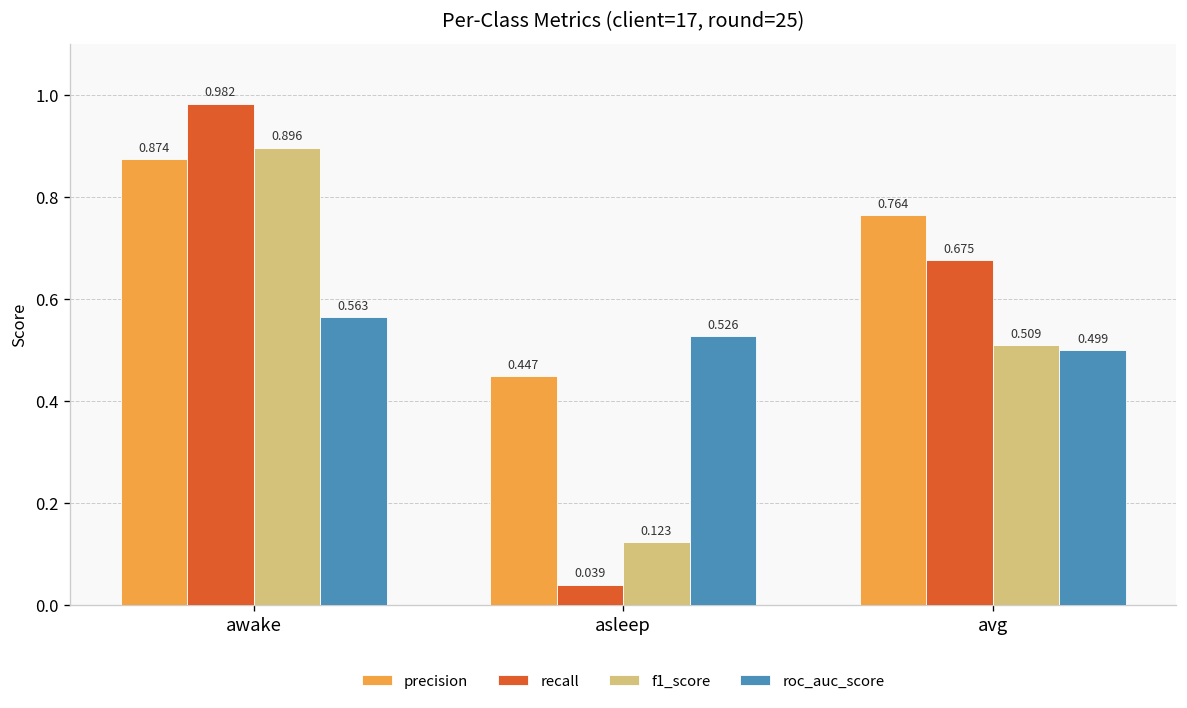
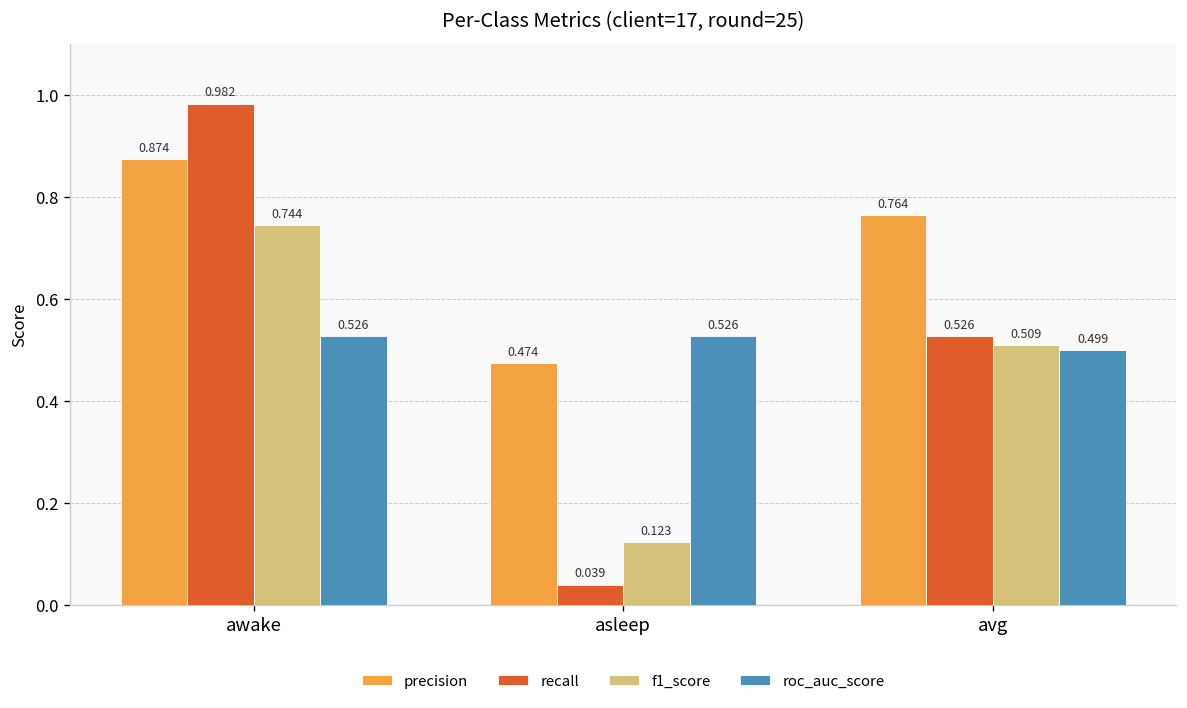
f1_score, awake: 0.896 -> 0.744
roc_auc_score, awake: 0.563 -> 0.526
precision, asleep: 0.447 -> 0.474
recall, avg: 0.675 -> 0.526
